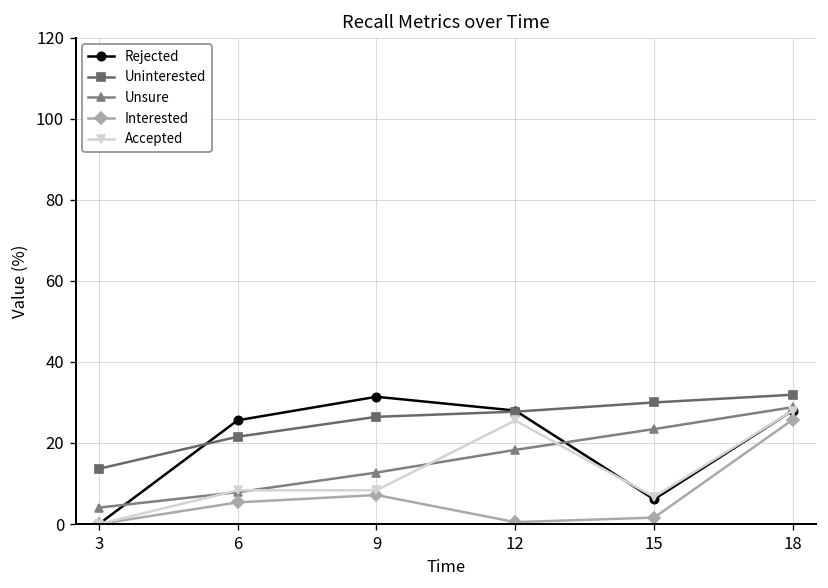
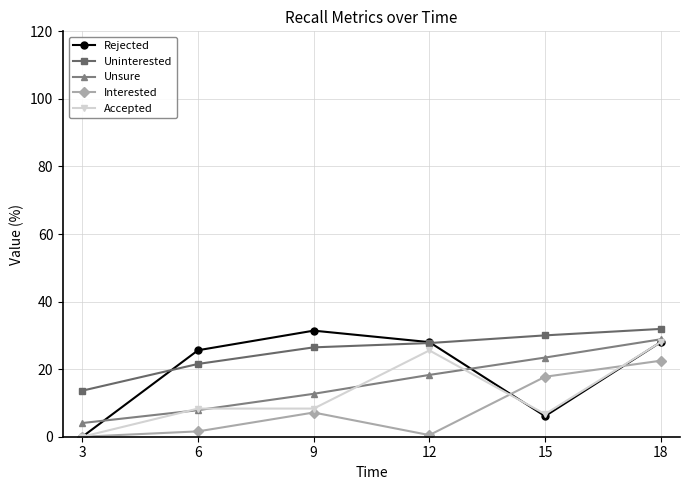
Interested, 6: 5 -> 2
Interested, 15: 2 -> 18
Interested, 18: 26 -> 23
